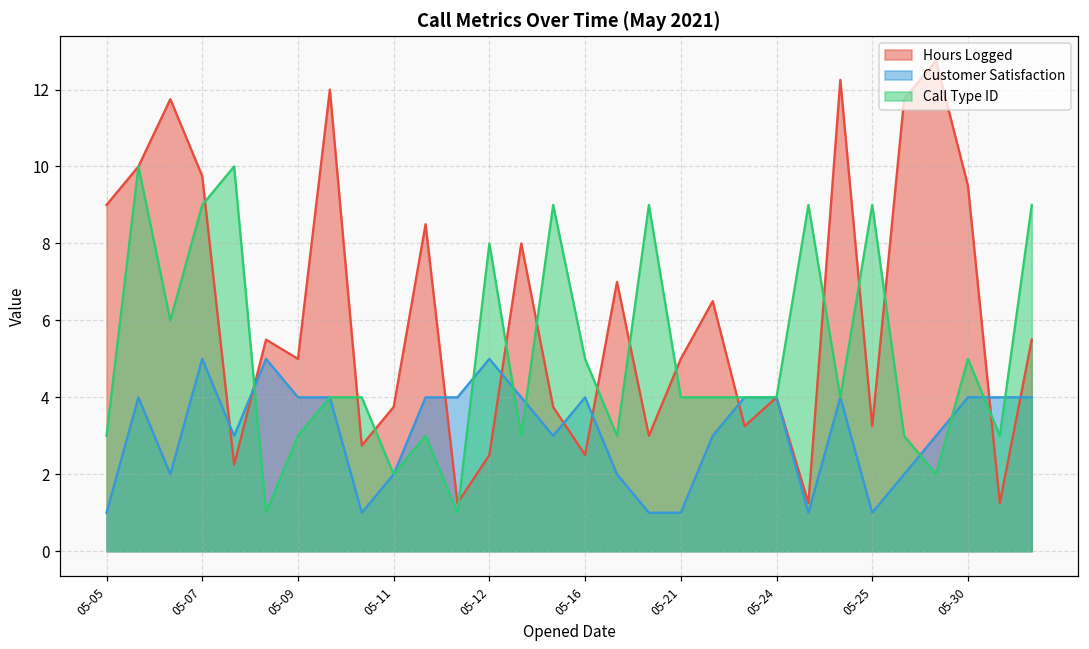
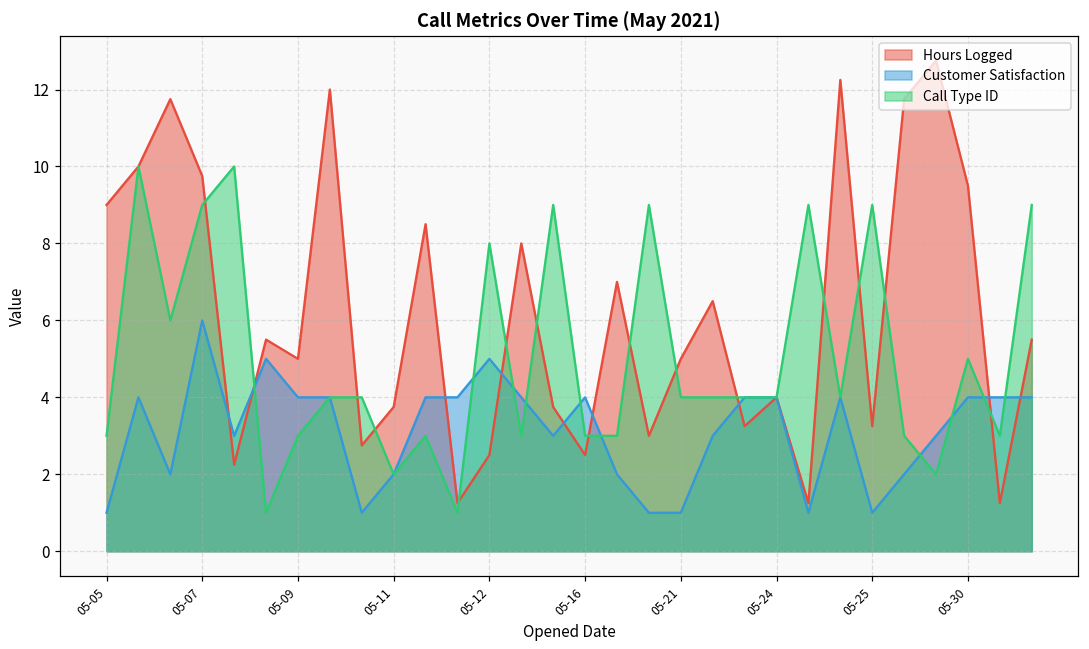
Customer Satisfaction, 05-07: 5 -> 6
Call Type ID, 05-16: 5 -> 3
